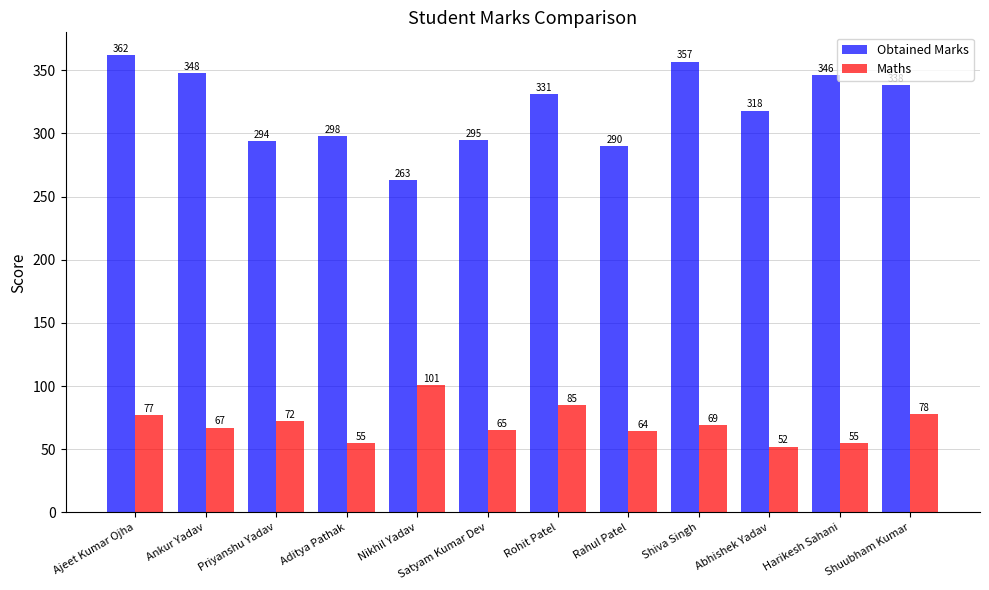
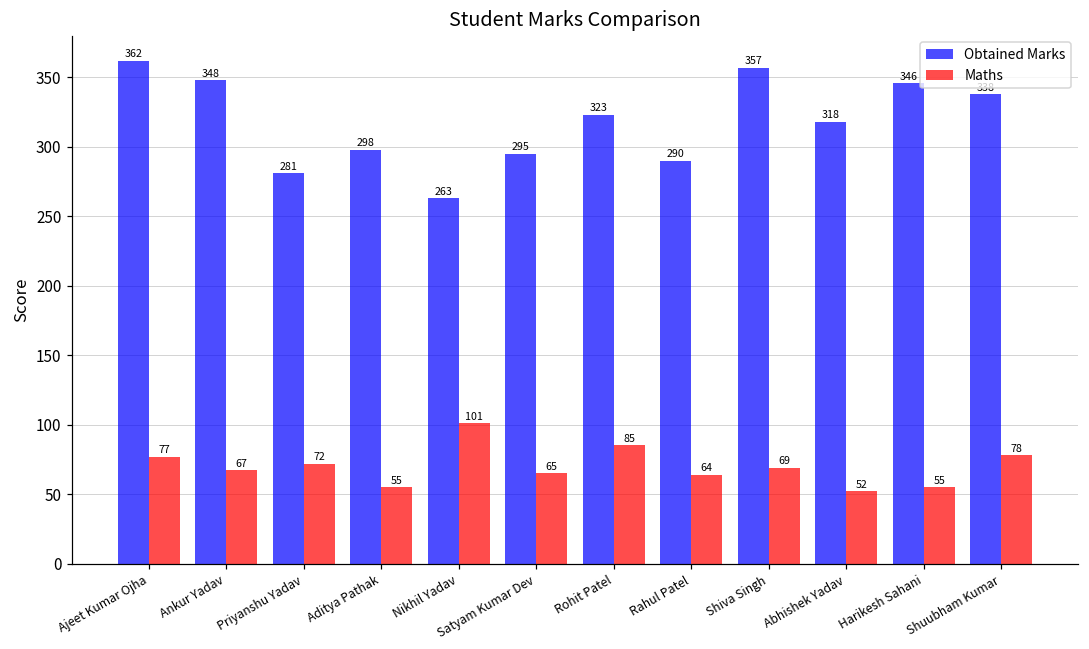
Obtained Marks, Priyanshu Yadav: 294 -> 281
Obtained Marks, Rohit Patel: 331 -> 323
